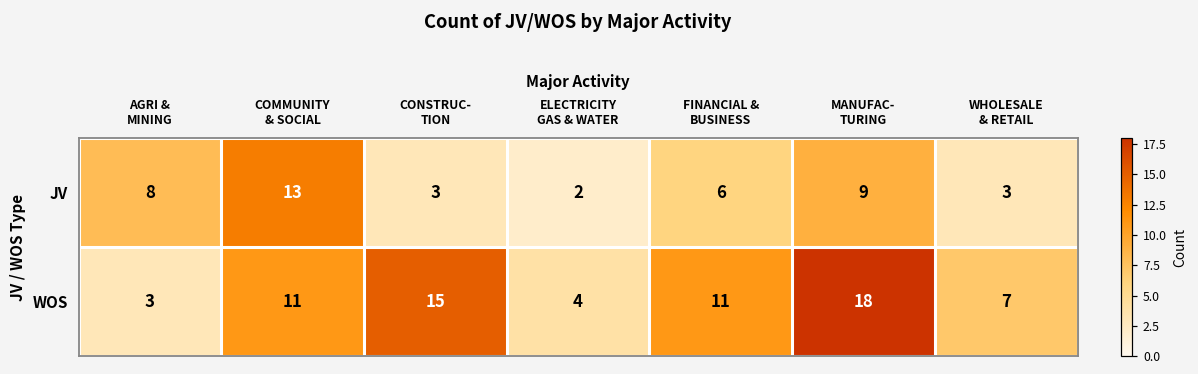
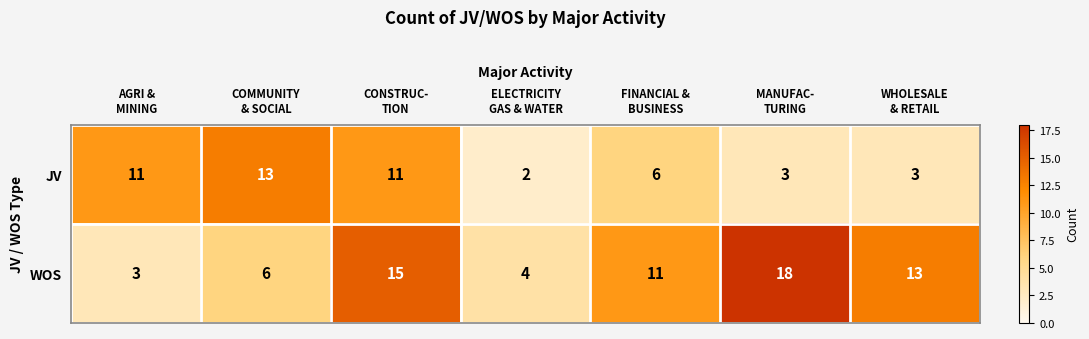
JV, AGRI & MINING: 8 -> 11
JV, CONSTRUC- TION: 3 -> 11
JV, MANUFAC- TURING: 9 -> 3
WOS, COMMUNITY & SOCIAL: 11 -> 6
WOS, WHOLESALE & RETAIL: 7 -> 13
